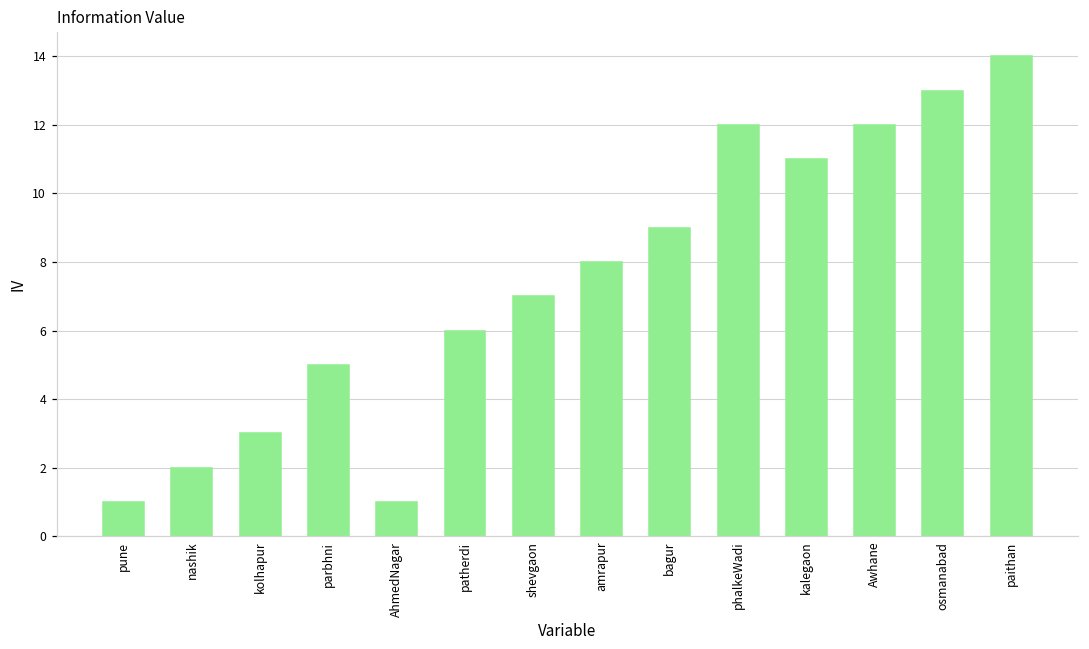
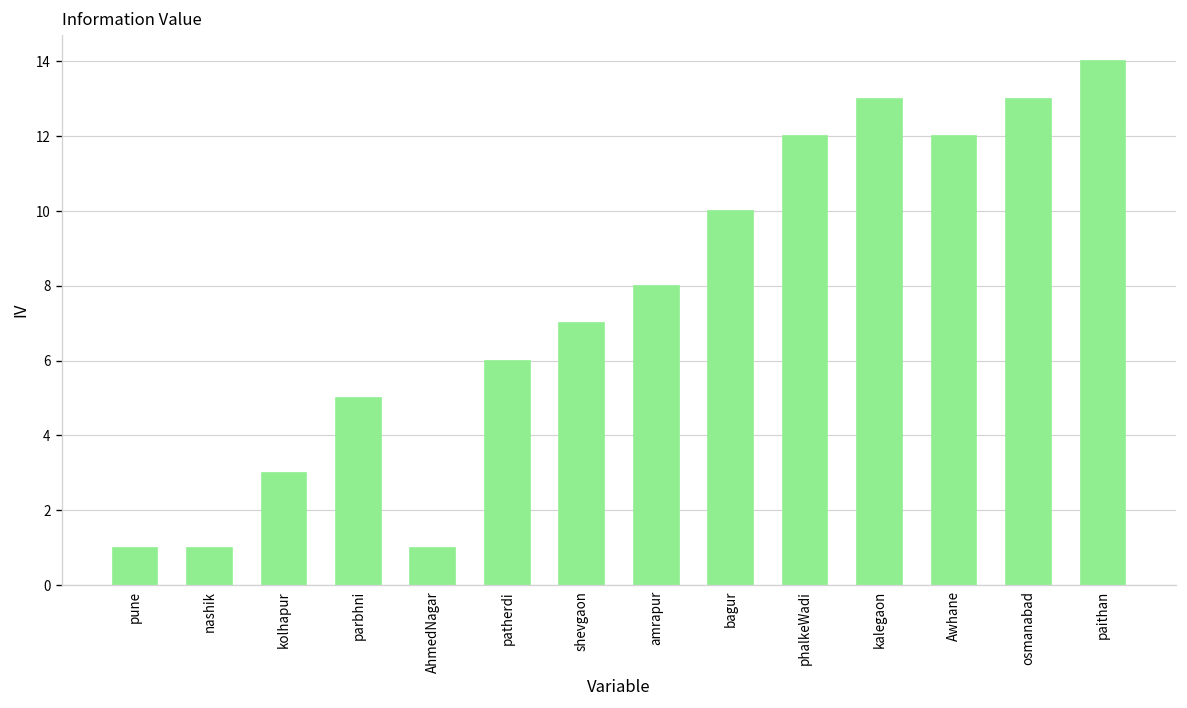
nashik: 2 -> 1
bagur: 9 -> 10
kalegaon: 11 -> 13
